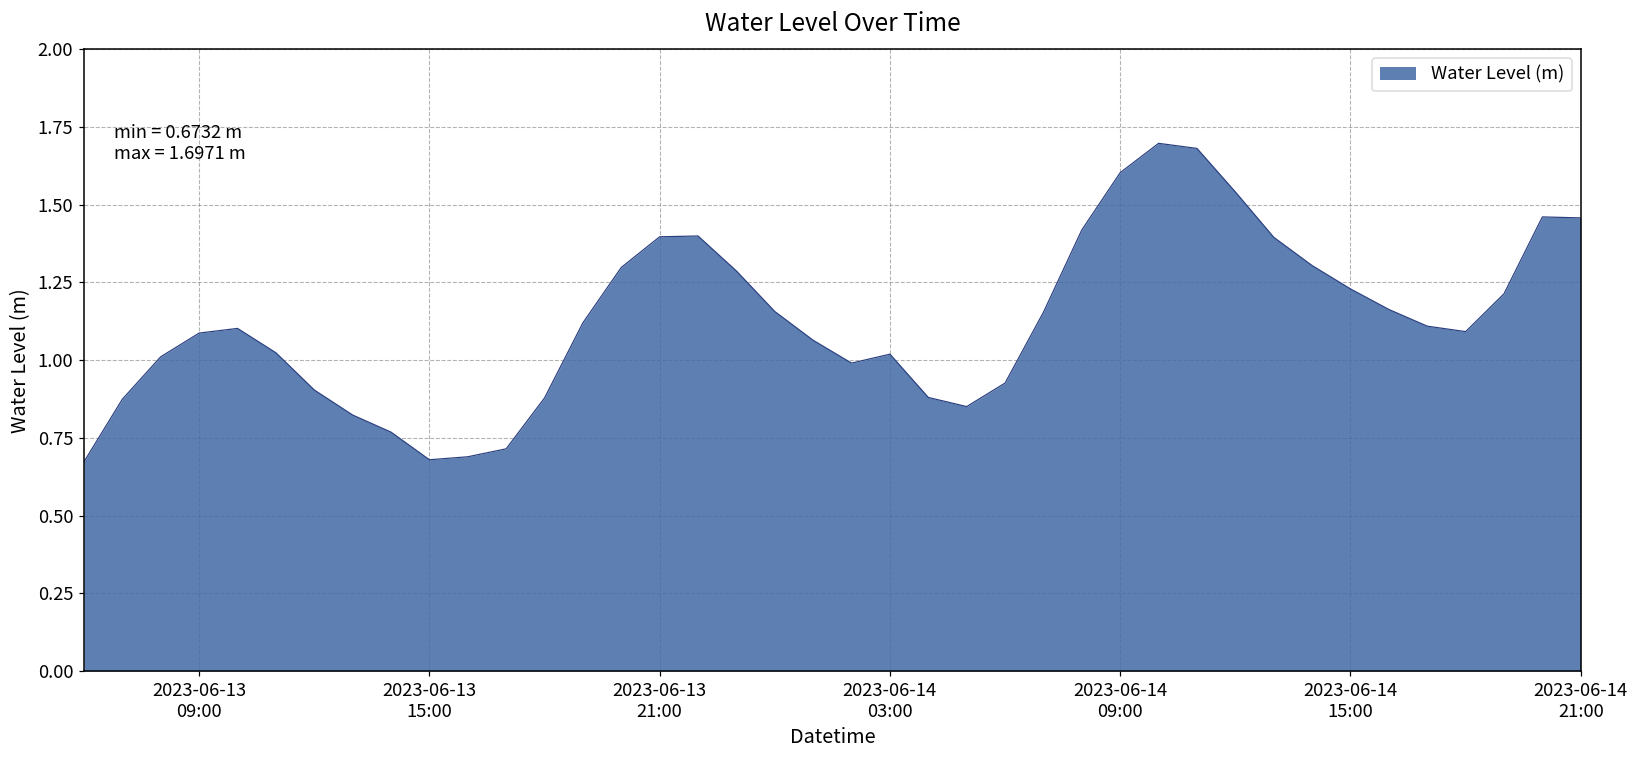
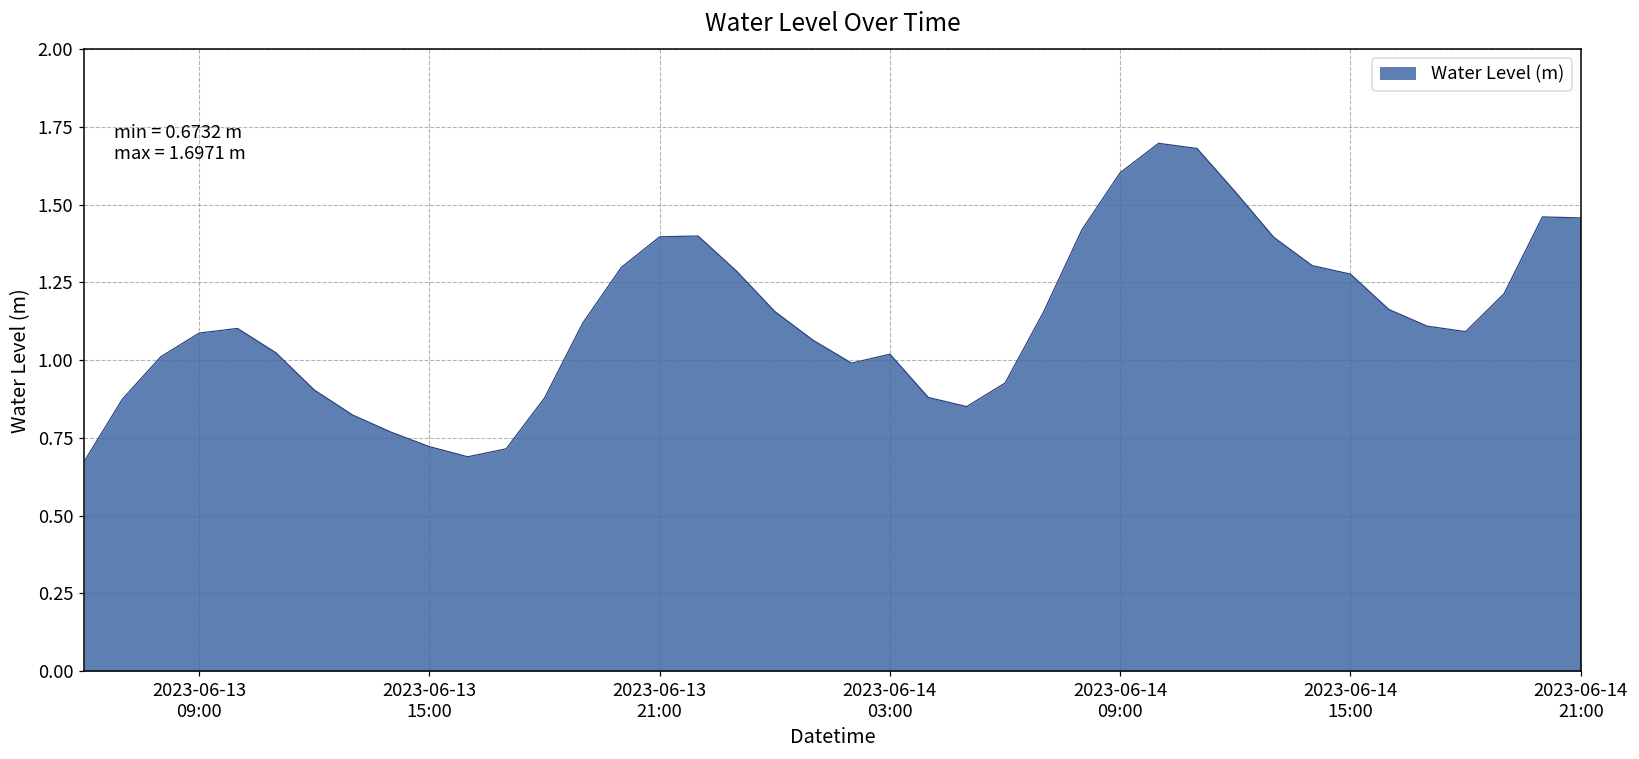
2023-06-13 15:00: 0.68 -> 0.72
2023-06-14 15:00: 1.23 -> 1.28
